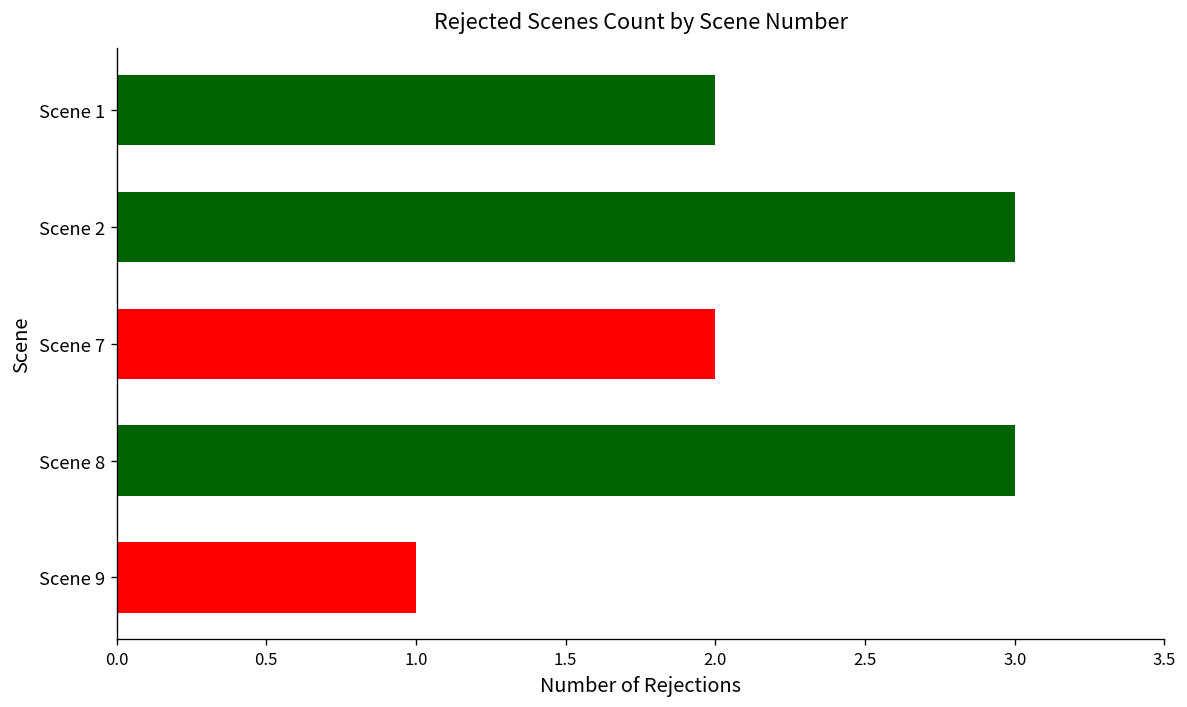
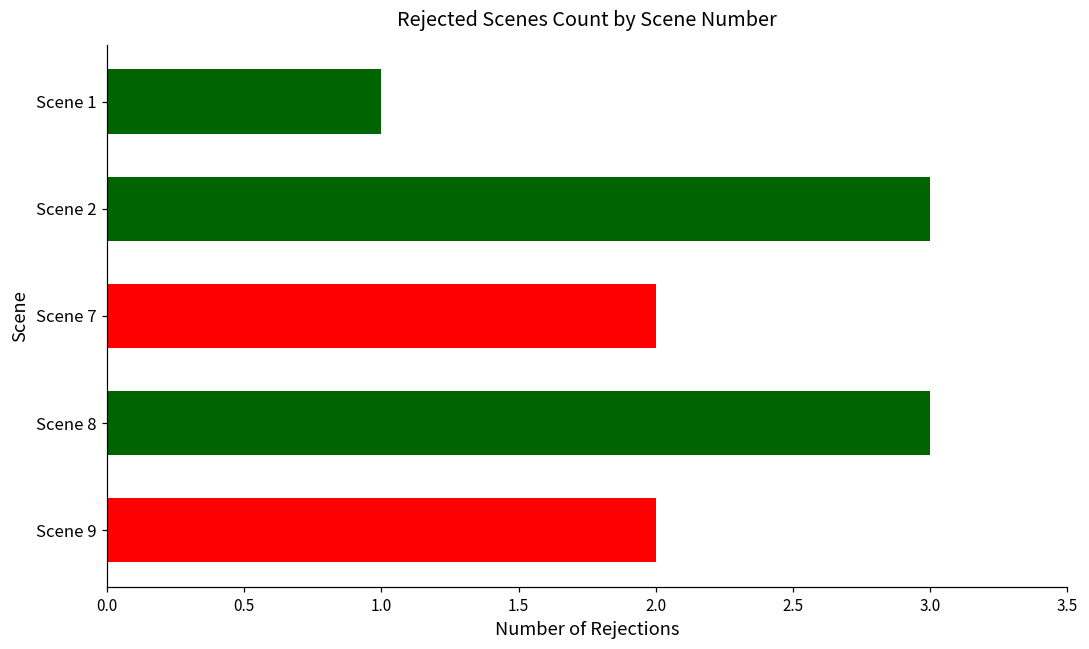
Scene 1: 2 -> 1
Scene 9: 1 -> 2
